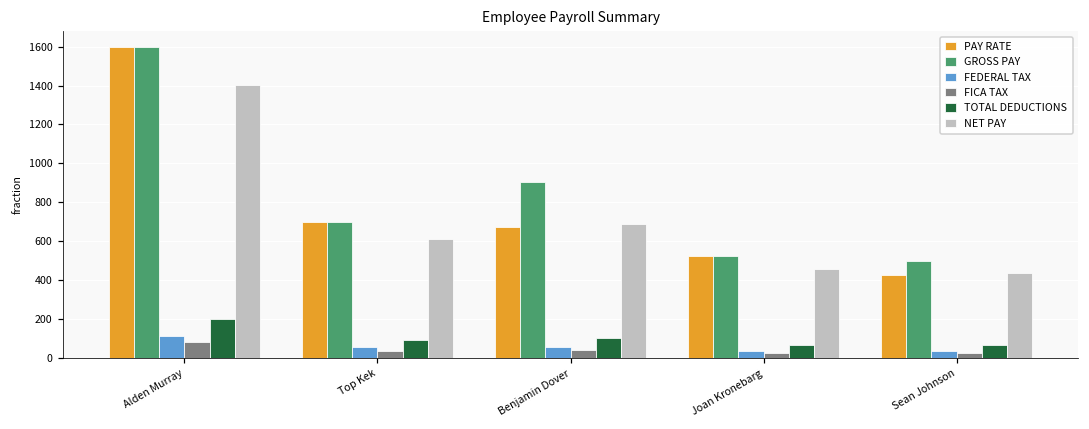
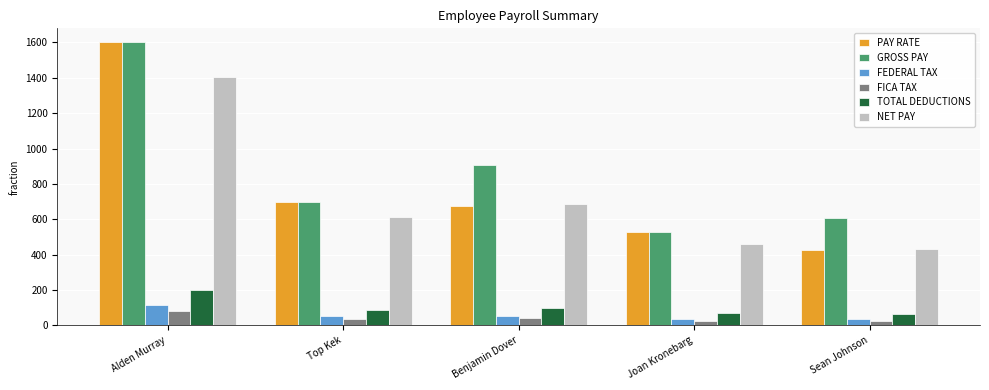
GROSS PAY, Sean Johnson: 500 -> 610
